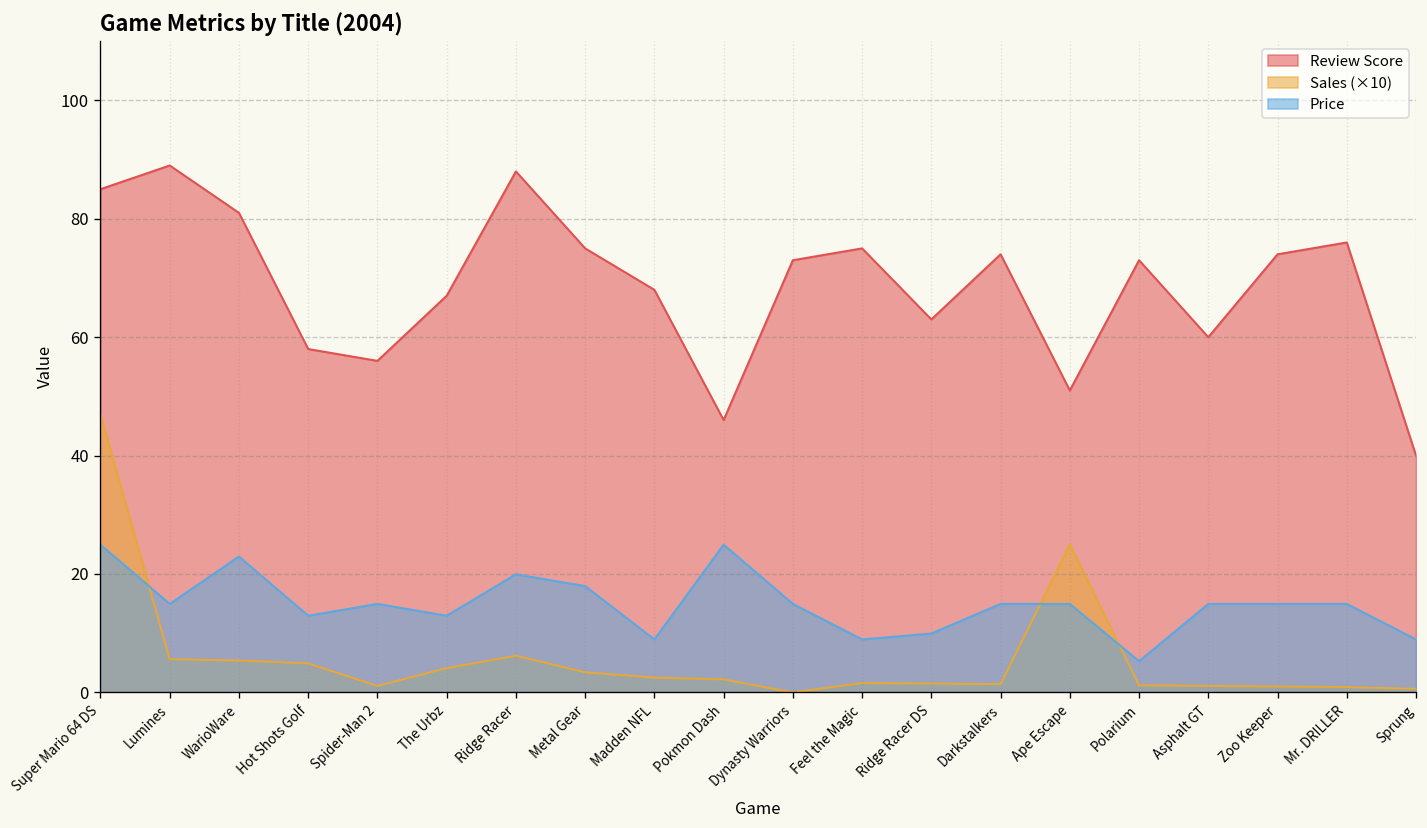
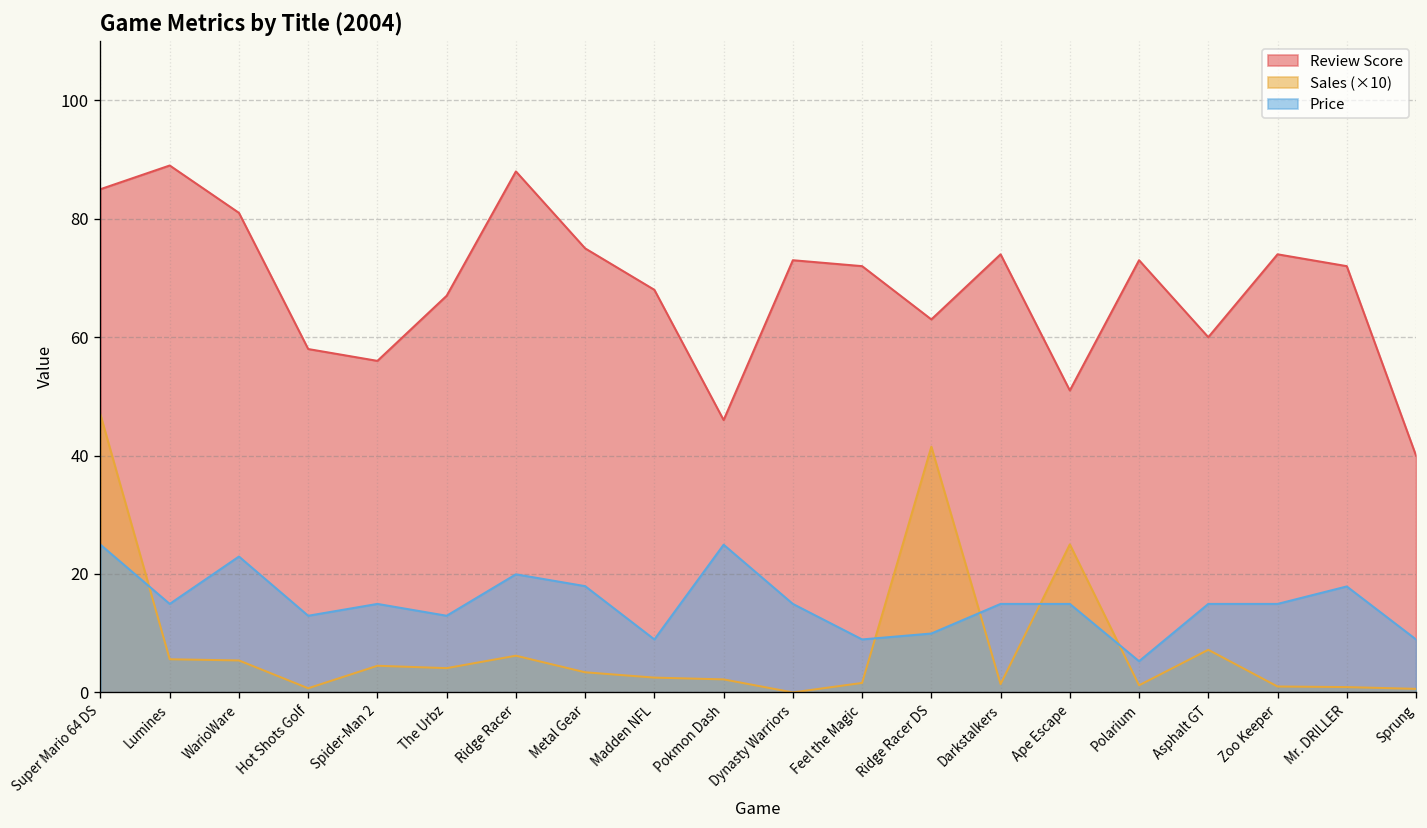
Sales (×10), Hot Shots Golf: 5 -> 1
Sales (×10), Spider-Man 2: 1 -> 5
Review Score, Feel the Magic: 75 -> 72
Sales (×10), Ridge Racer DS: 2 -> 42
Sales (×10), Asphalt GT: 1 -> 7
Review Score, Mr. DRILLER: 76 -> 72
Price, Mr. DRILLER: 15 -> 18
